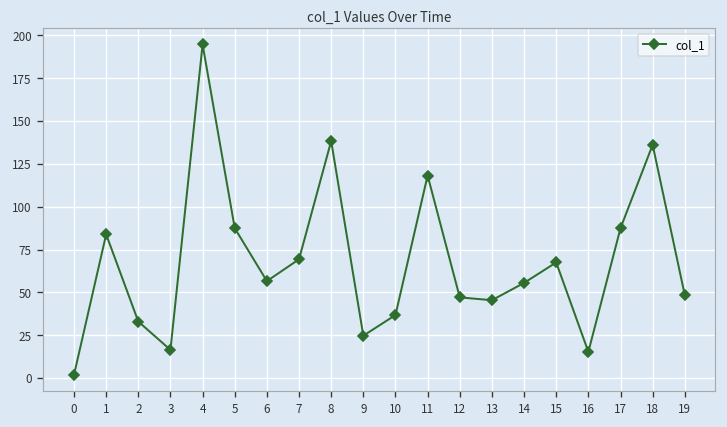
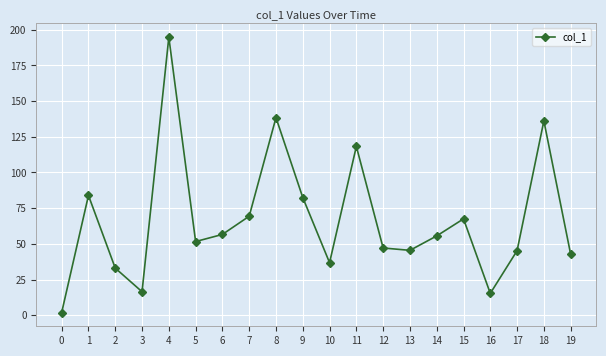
5: 88 -> 52
9: 25 -> 82
17: 88 -> 45
19: 48 -> 43
